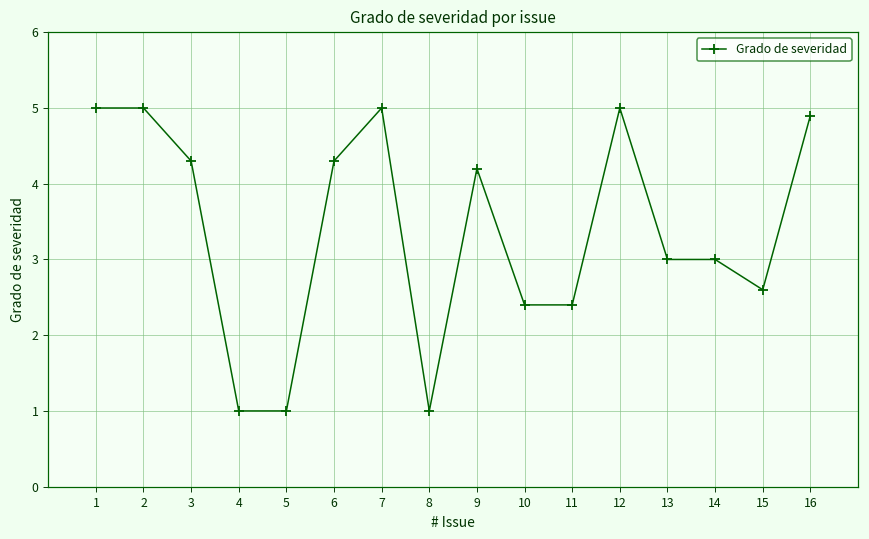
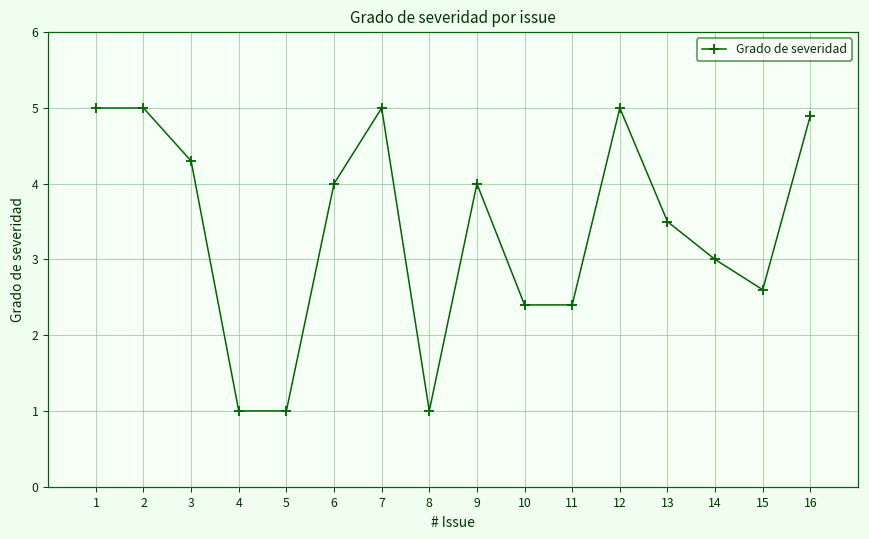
6: 4.3 -> 4.0
9: 4.2 -> 4.0
13: 3.0 -> 3.5
